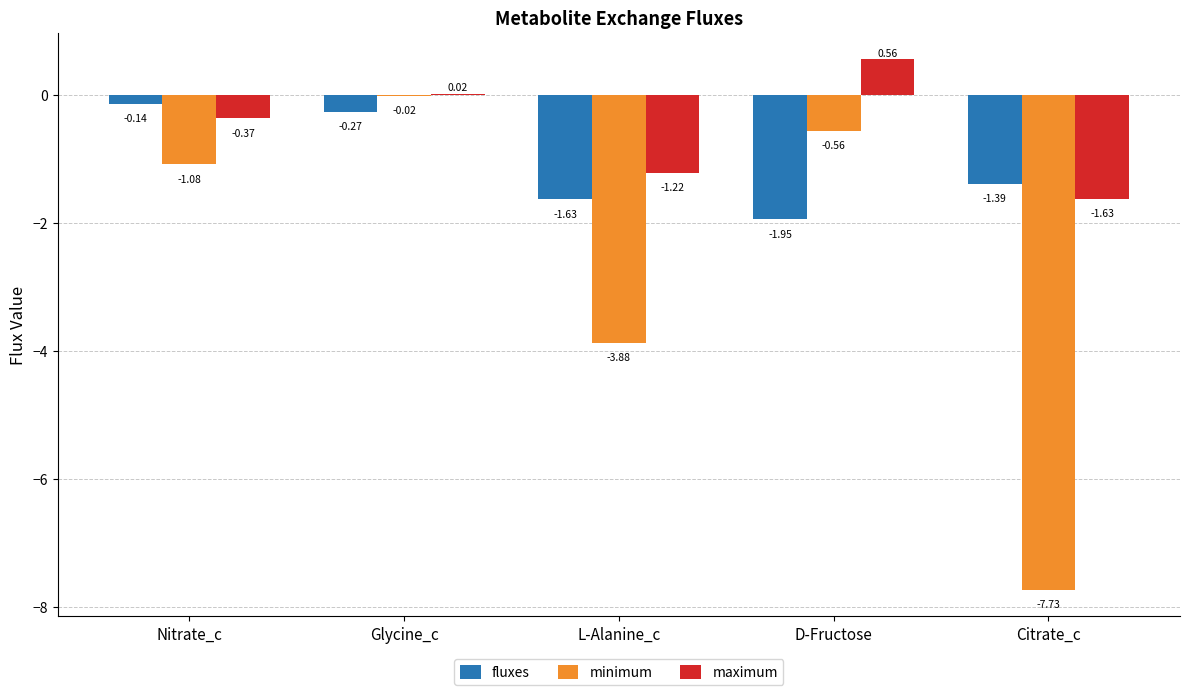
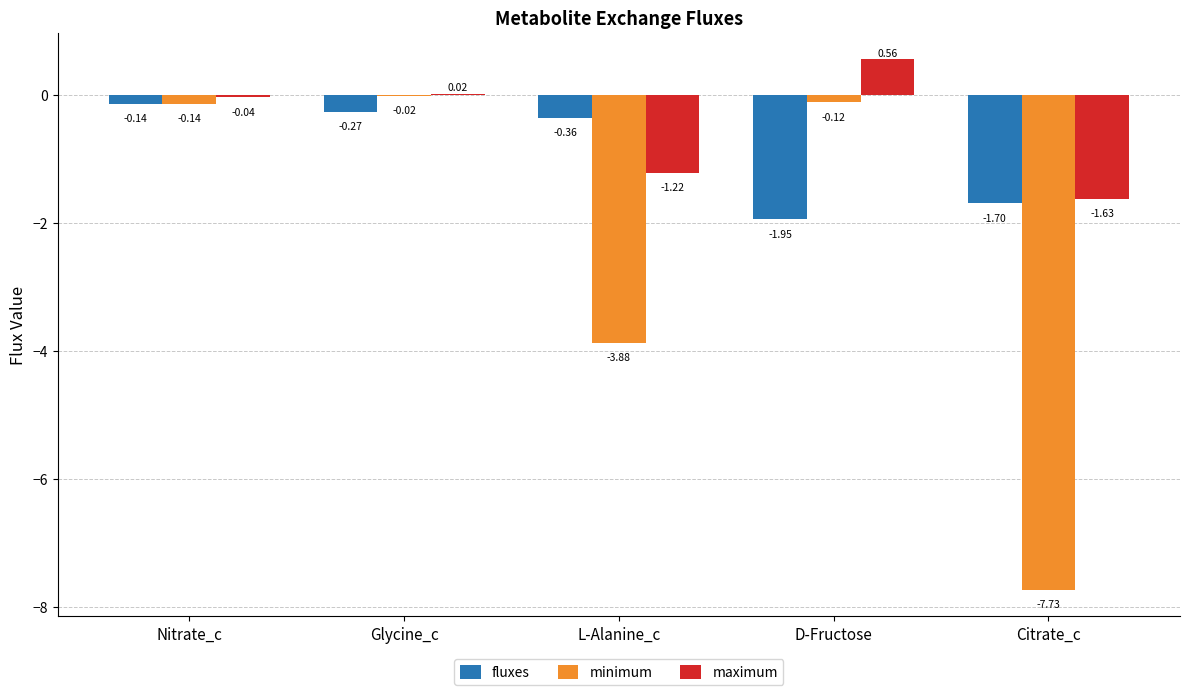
minimum, Nitrate_c: -1.08 -> -0.14
maximum, Nitrate_c: -0.37 -> -0.04
fluxes, L-Alanine_c: -1.63 -> -0.36
minimum, D-Fructose: -0.56 -> -0.12
fluxes, Citrate_c: -1.39 -> -1.70
